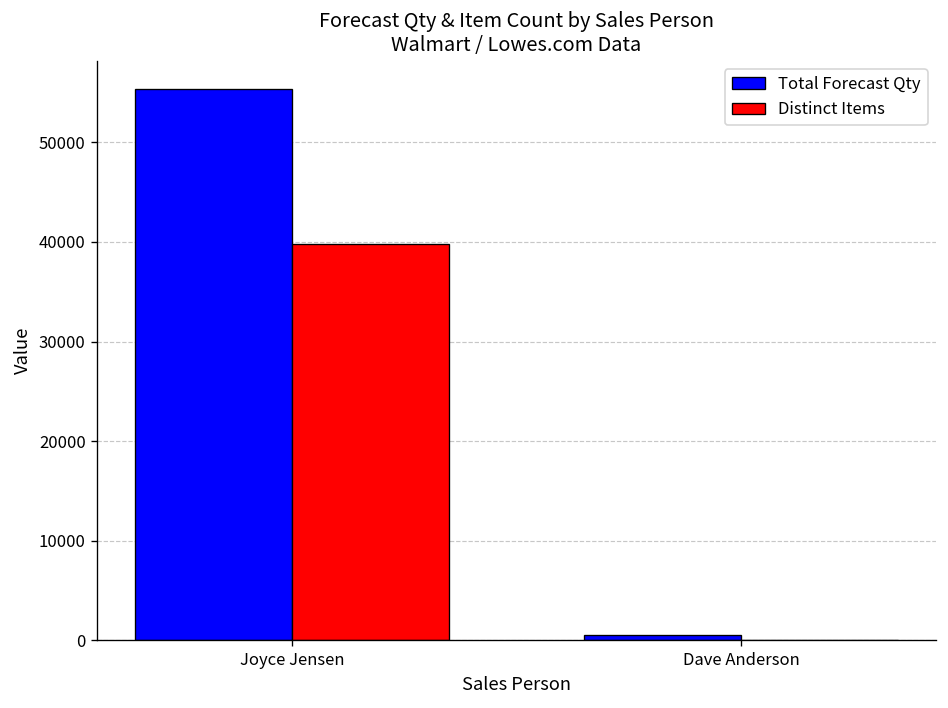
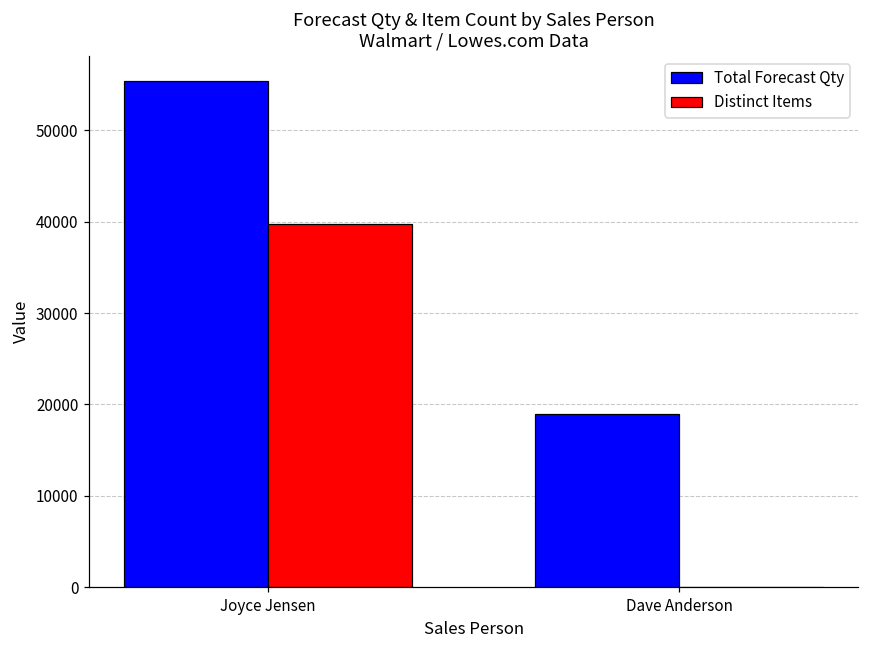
Total Forecast Qty, Dave Anderson: 1000 -> 19000
